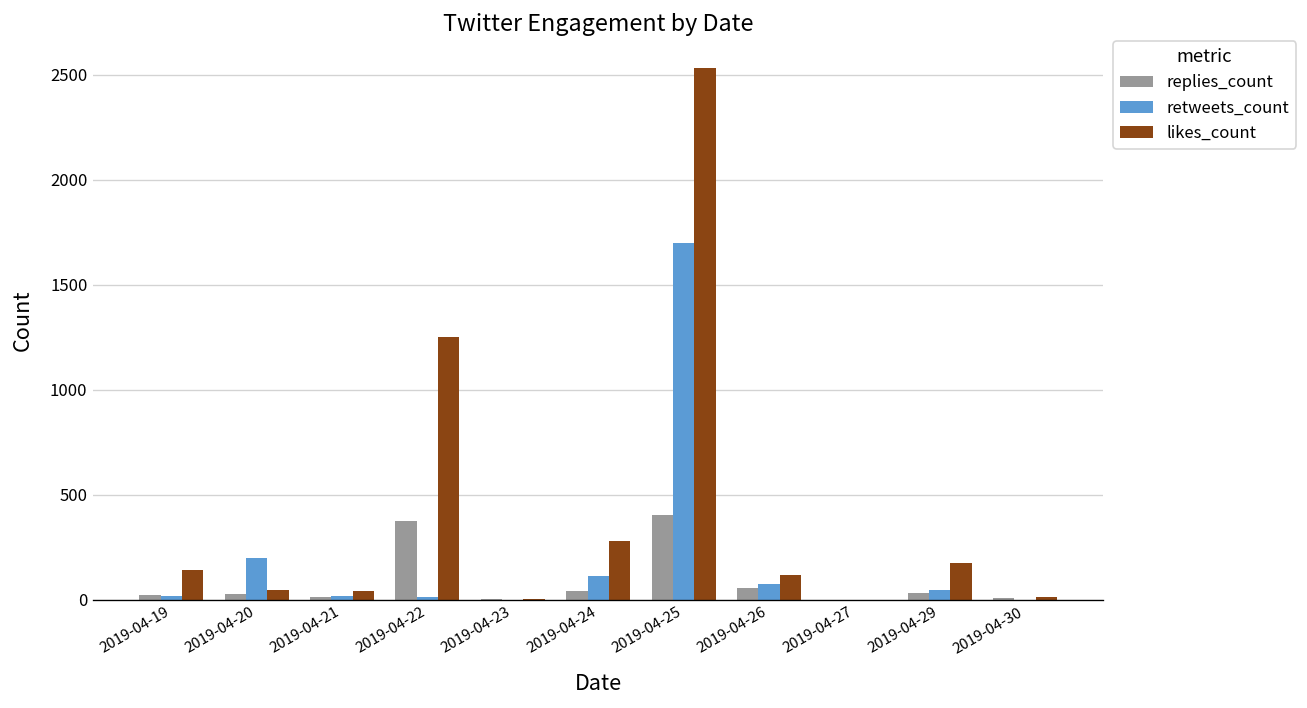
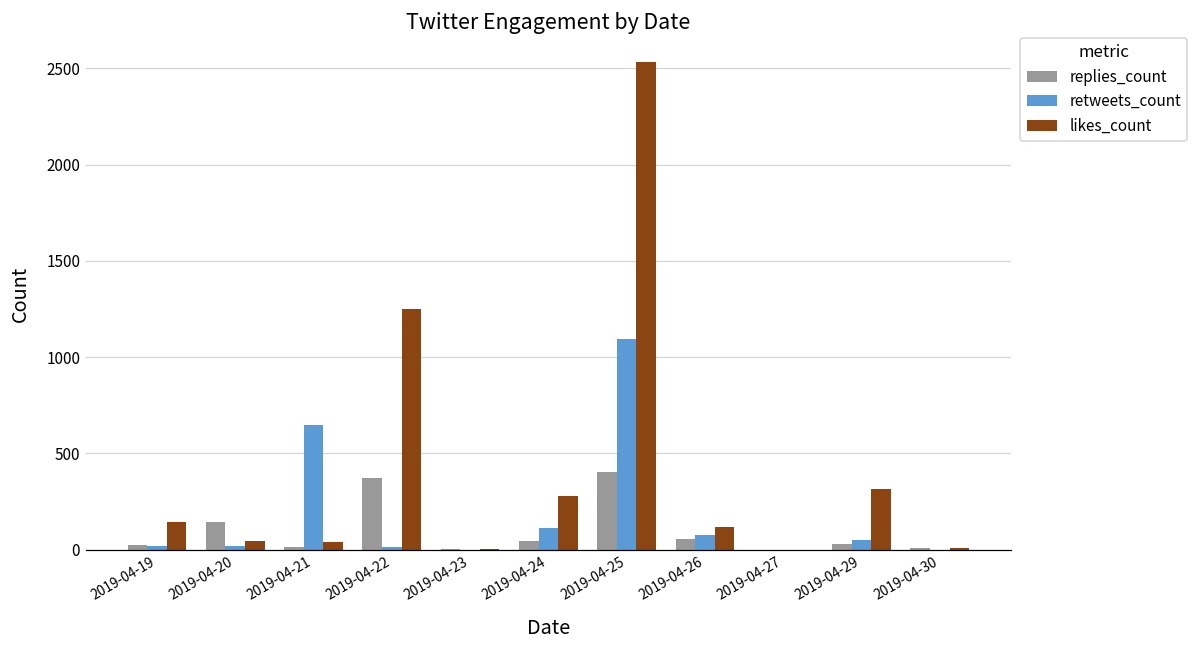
replies_count, 2019-04-20: 30 -> 140
retweets_count, 2019-04-20: 200 -> 20
retweets_count, 2019-04-21: 20 -> 650
retweets_count, 2019-04-25: 1700 -> 1100
likes_count, 2019-04-29: 180 -> 320
